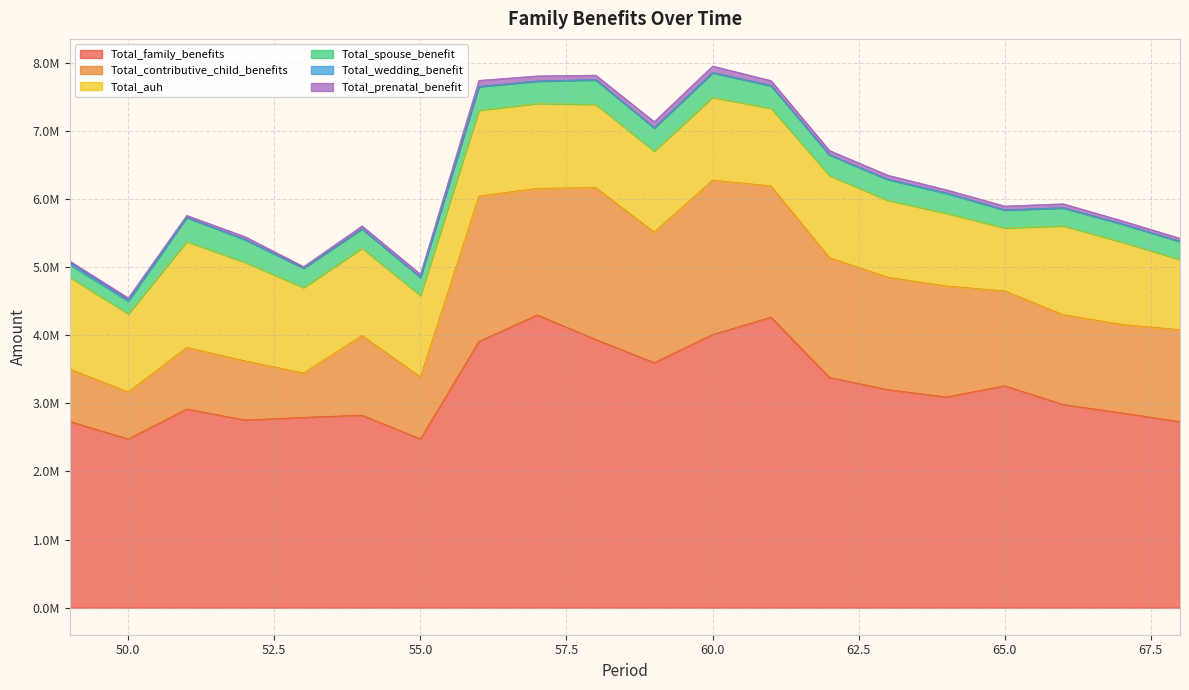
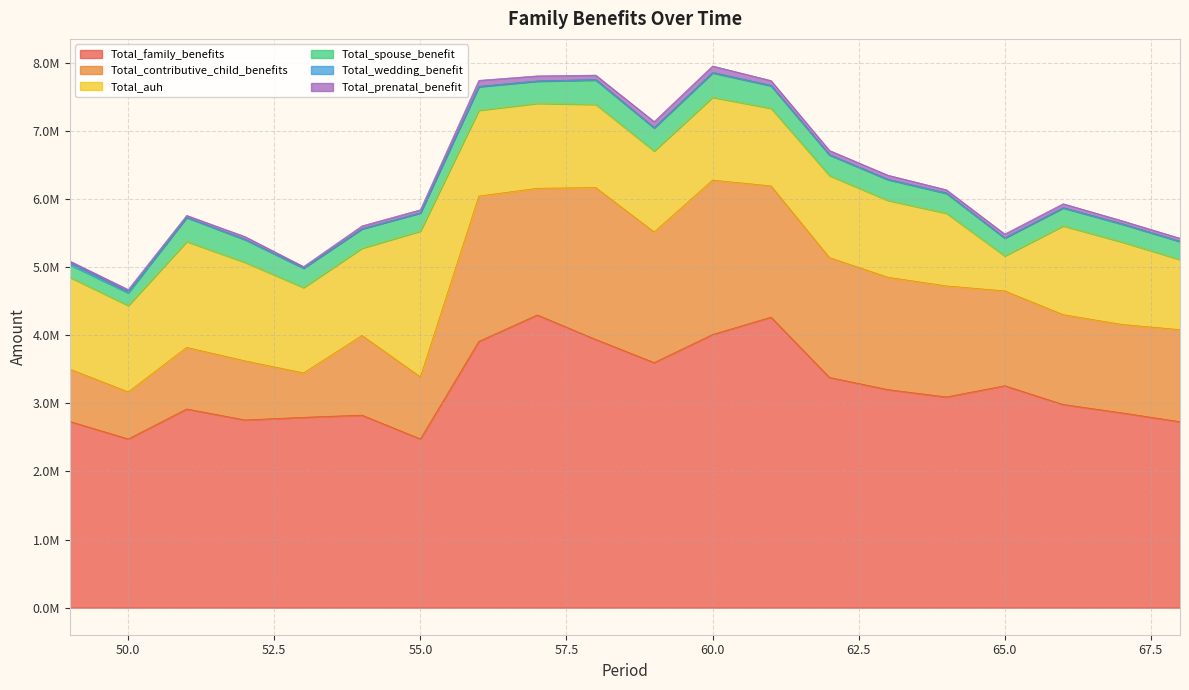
Total_auh, 50.0: 1100000 -> 1300000
Total_auh, 55.0: 1200000 -> 2100000
Total_auh, 65.0: 900000 -> 500000
